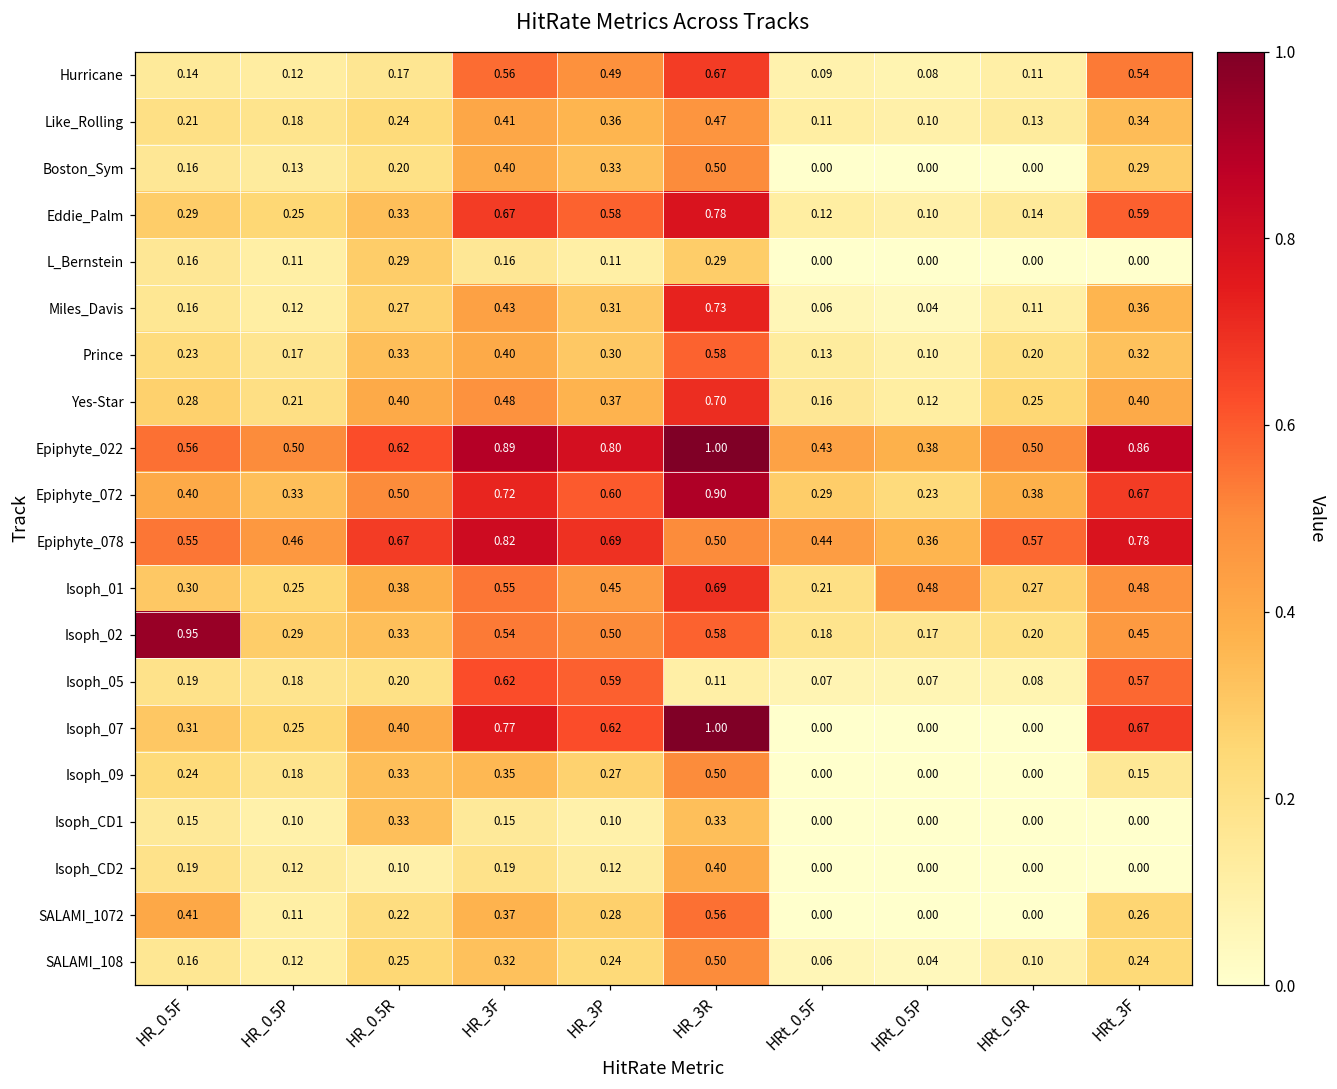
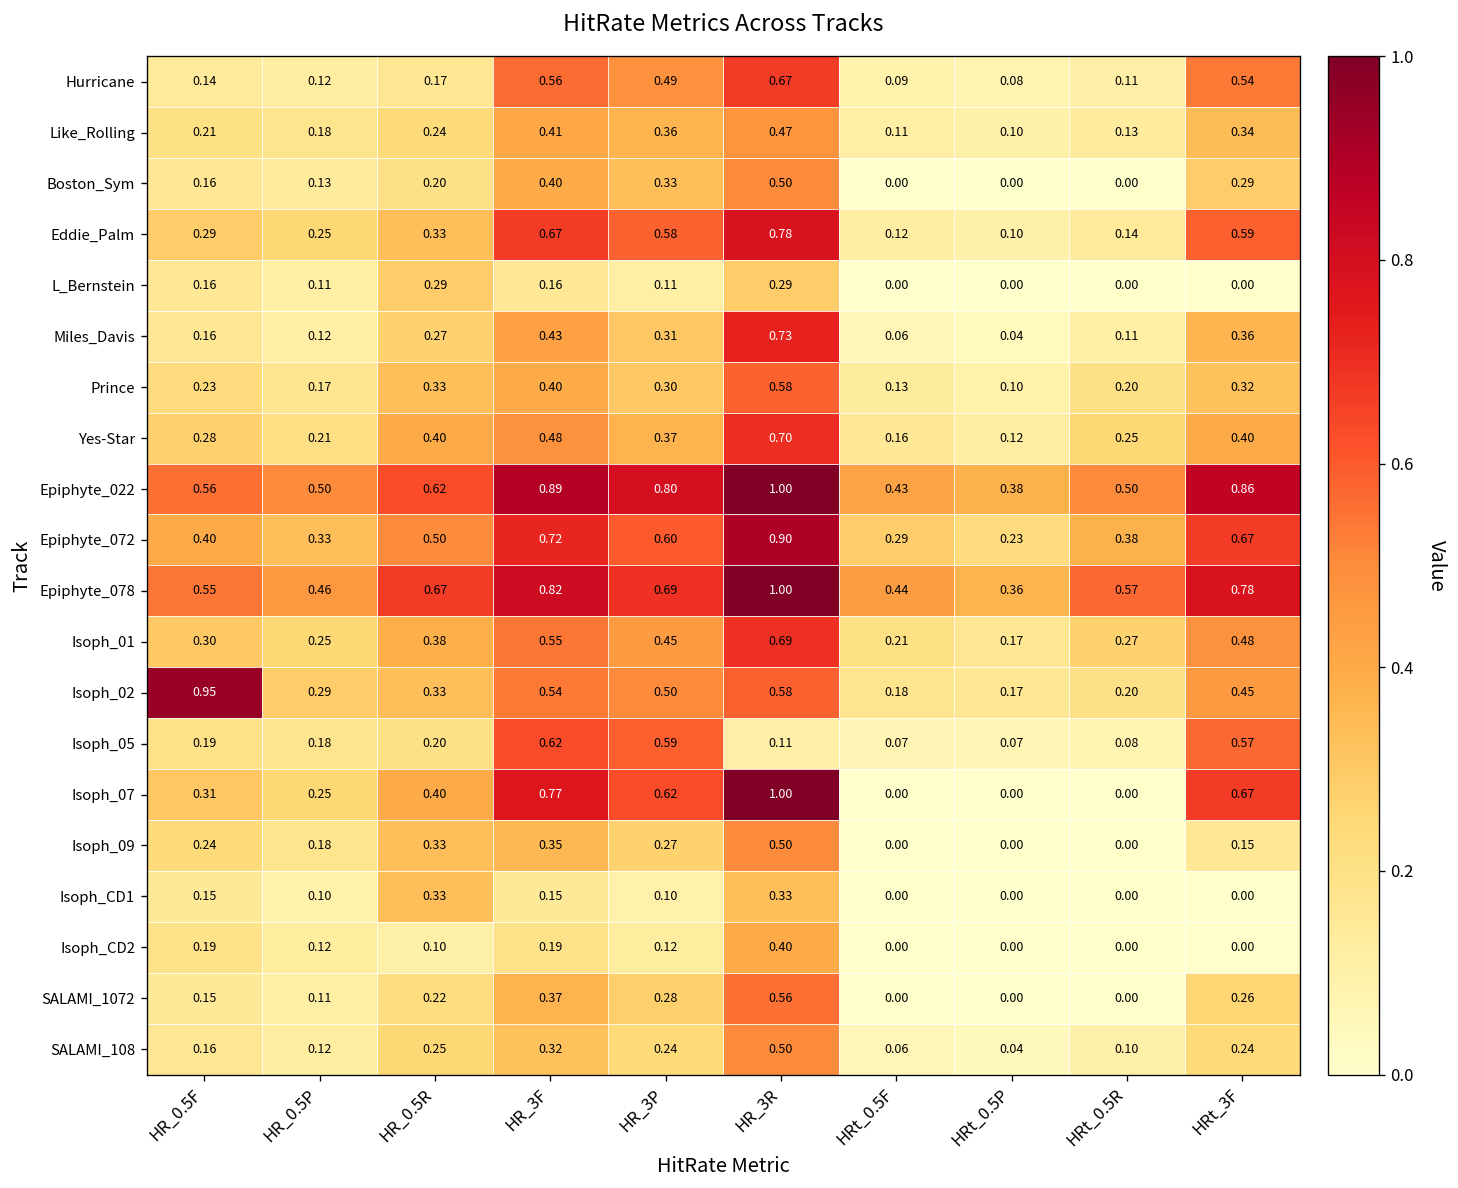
Epiphyte_078, HR_3R: 0.50 -> 1.00
Isoph_01, HRt_0.5P: 0.48 -> 0.17
SALAMI_1072, HR_0.5F: 0.41 -> 0.15
